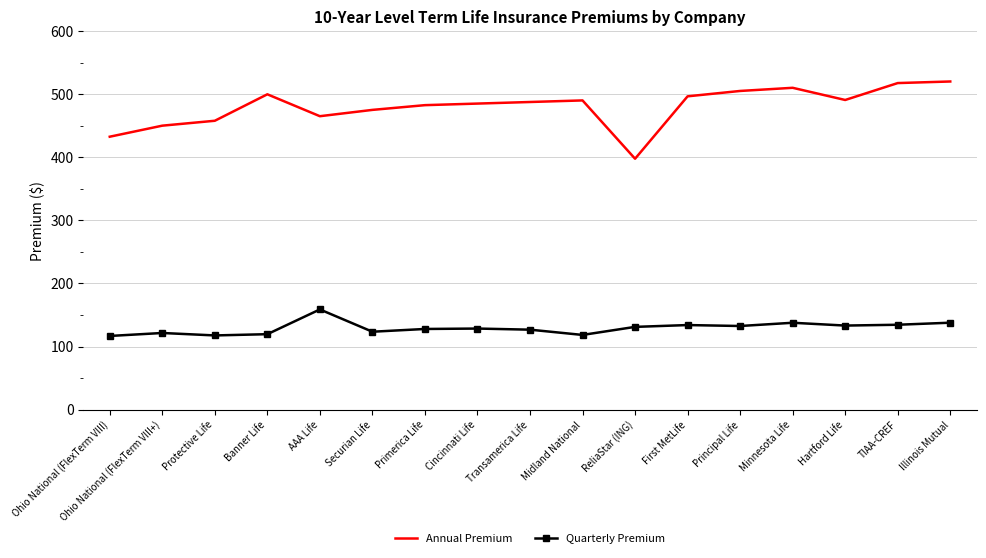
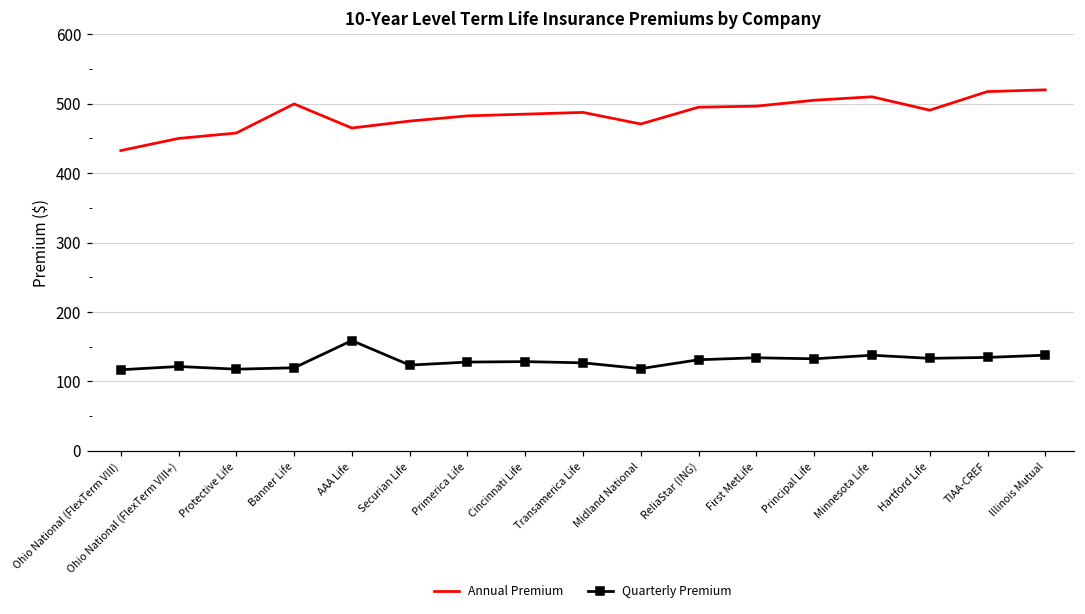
Annual Premium, Midland National: 490 -> 470
Annual Premium, ReliaStar (ING): 400 -> 500
